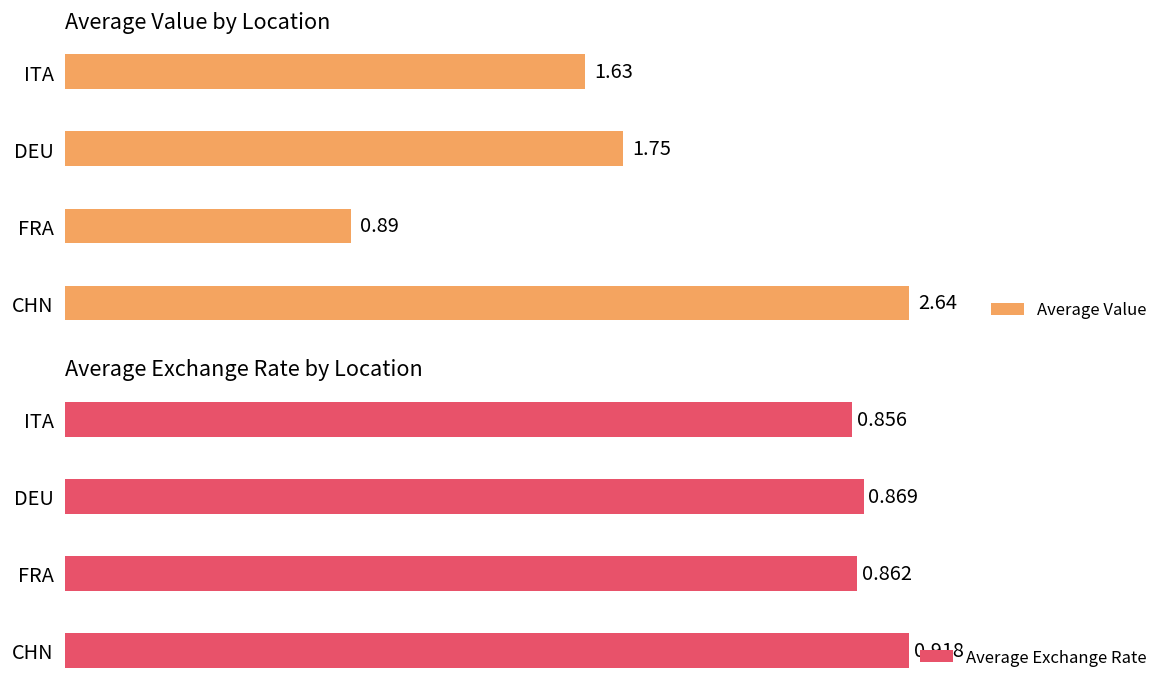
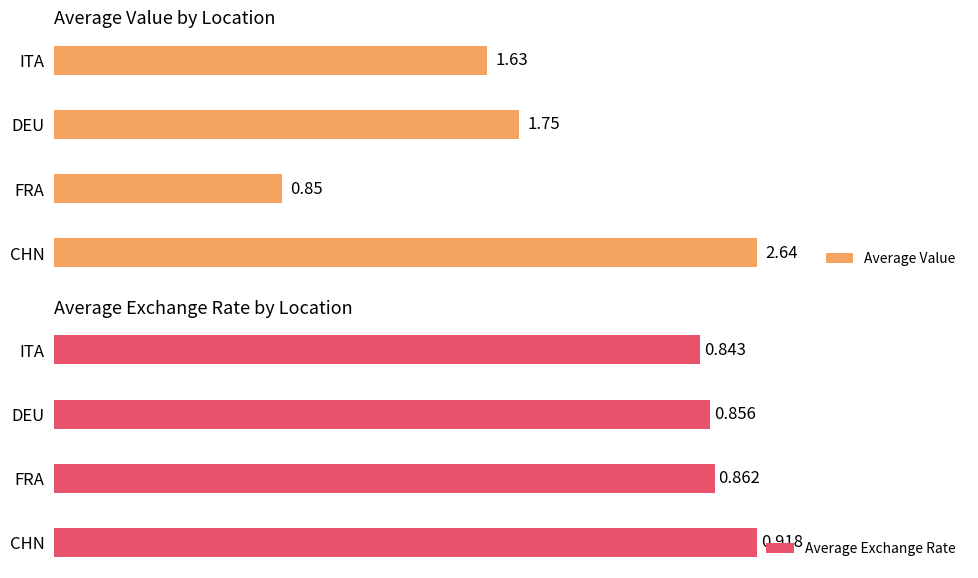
Average Value by Location, FRA: 0.89 -> 0.85
Average Exchange Rate by Location, ITA: 0.856 -> 0.843
Average Exchange Rate by Location, DEU: 0.869 -> 0.856
